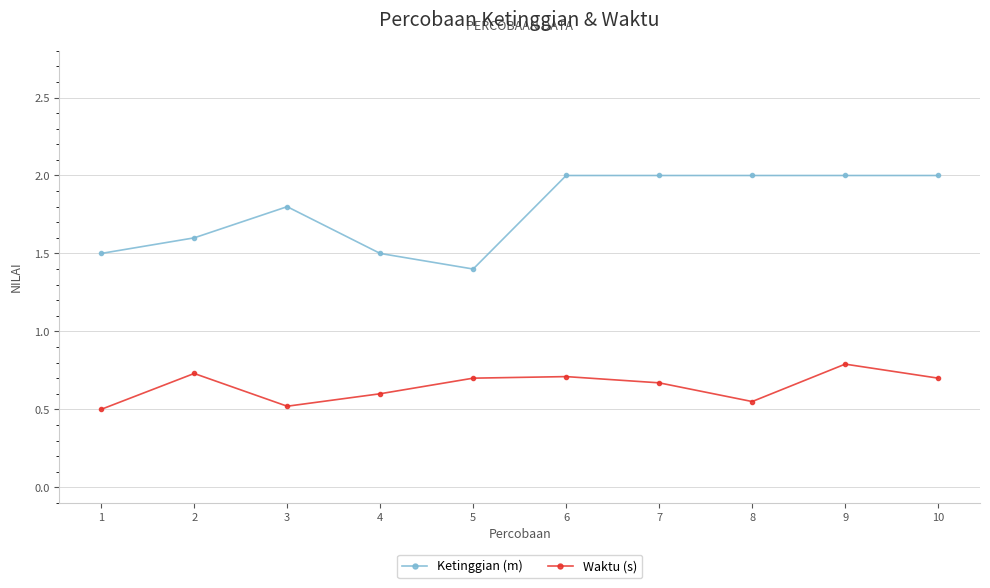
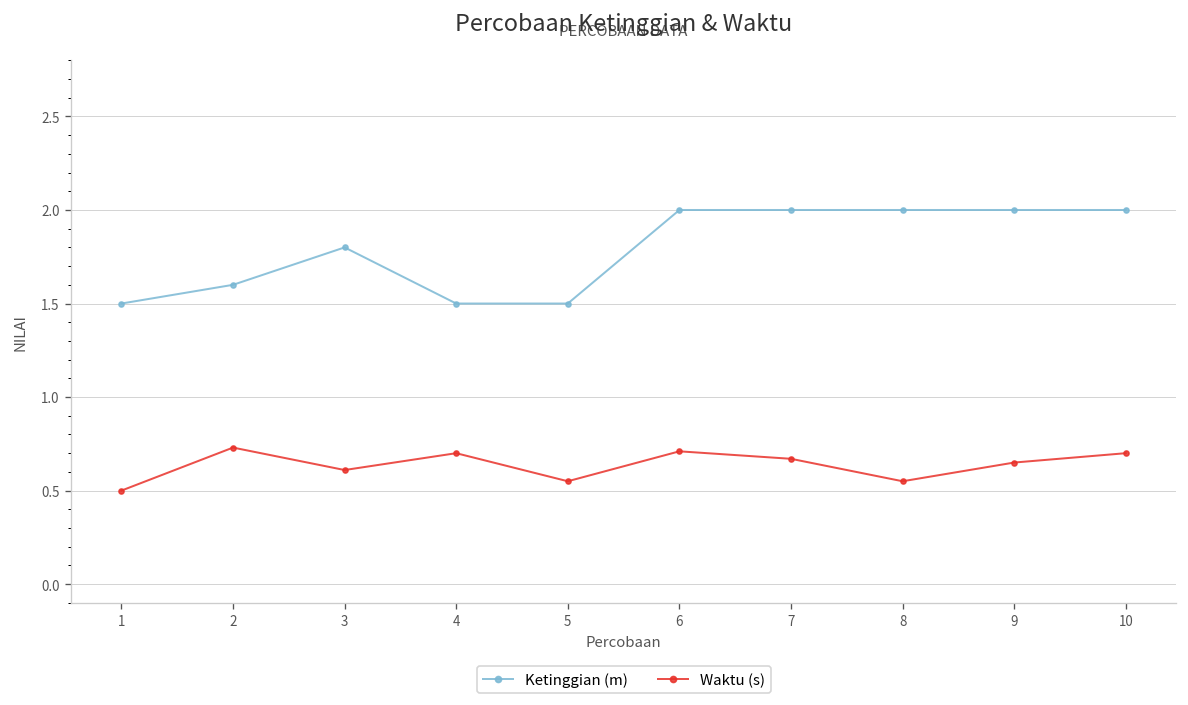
Waktu (s), 3: 0.52 -> 0.61
Waktu (s), 4: 0.6 -> 0.7
Ketinggian (m), 5: 1.4 -> 1.5
Waktu (s), 5: 0.70 -> 0.55
Waktu (s), 9: 0.79 -> 0.65
